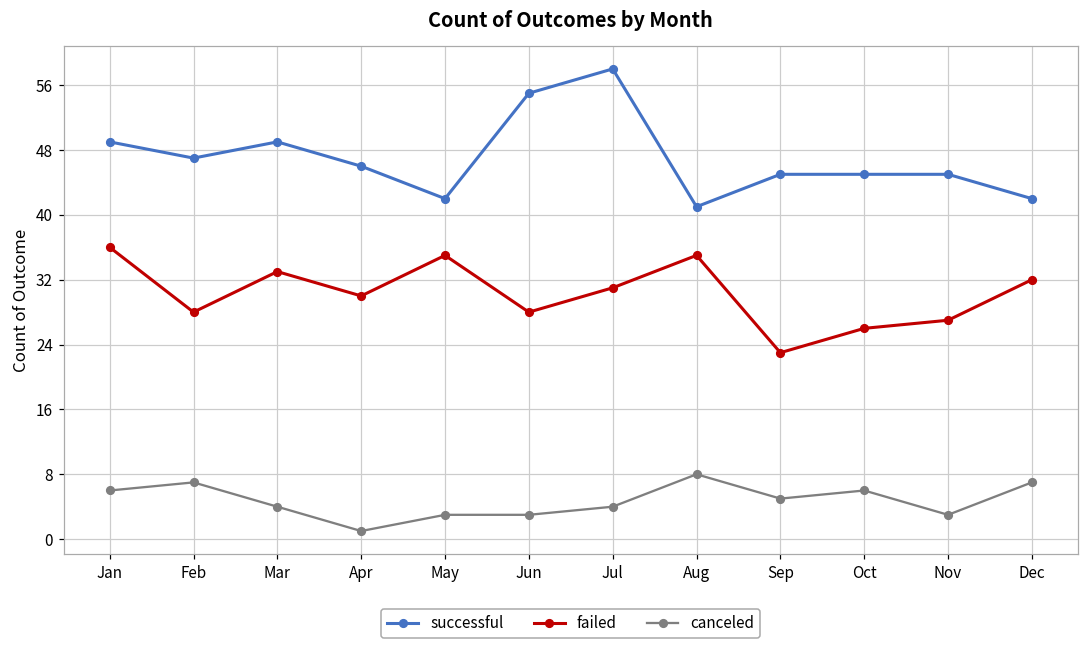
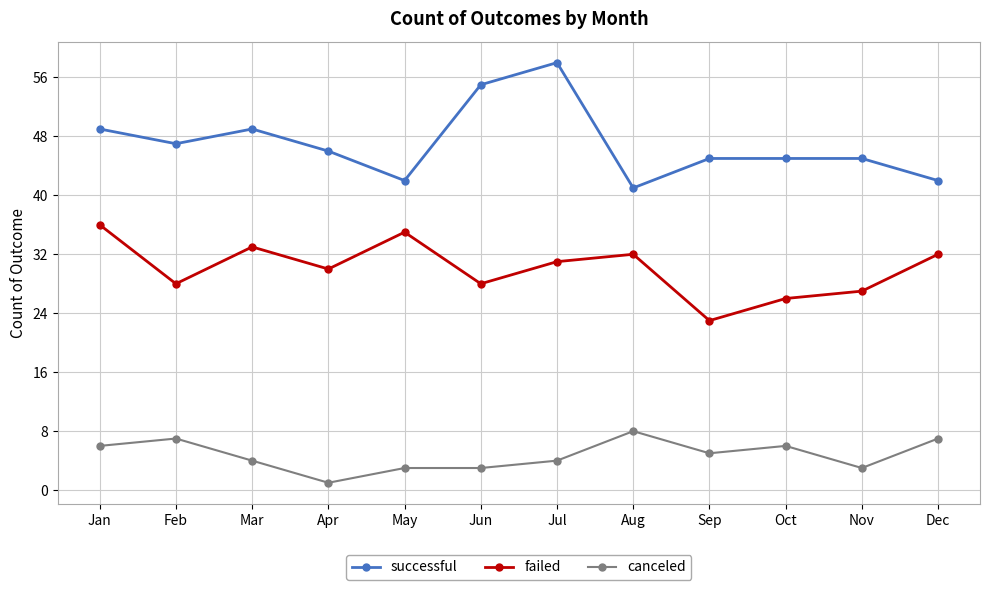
failed, Aug: 35 -> 32
